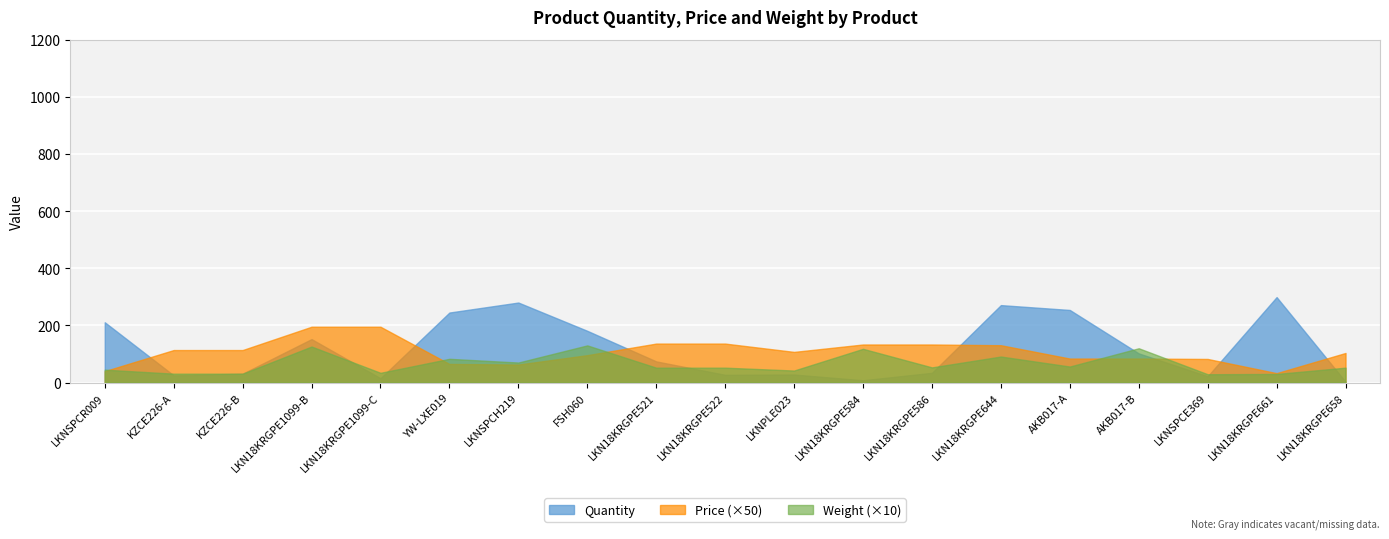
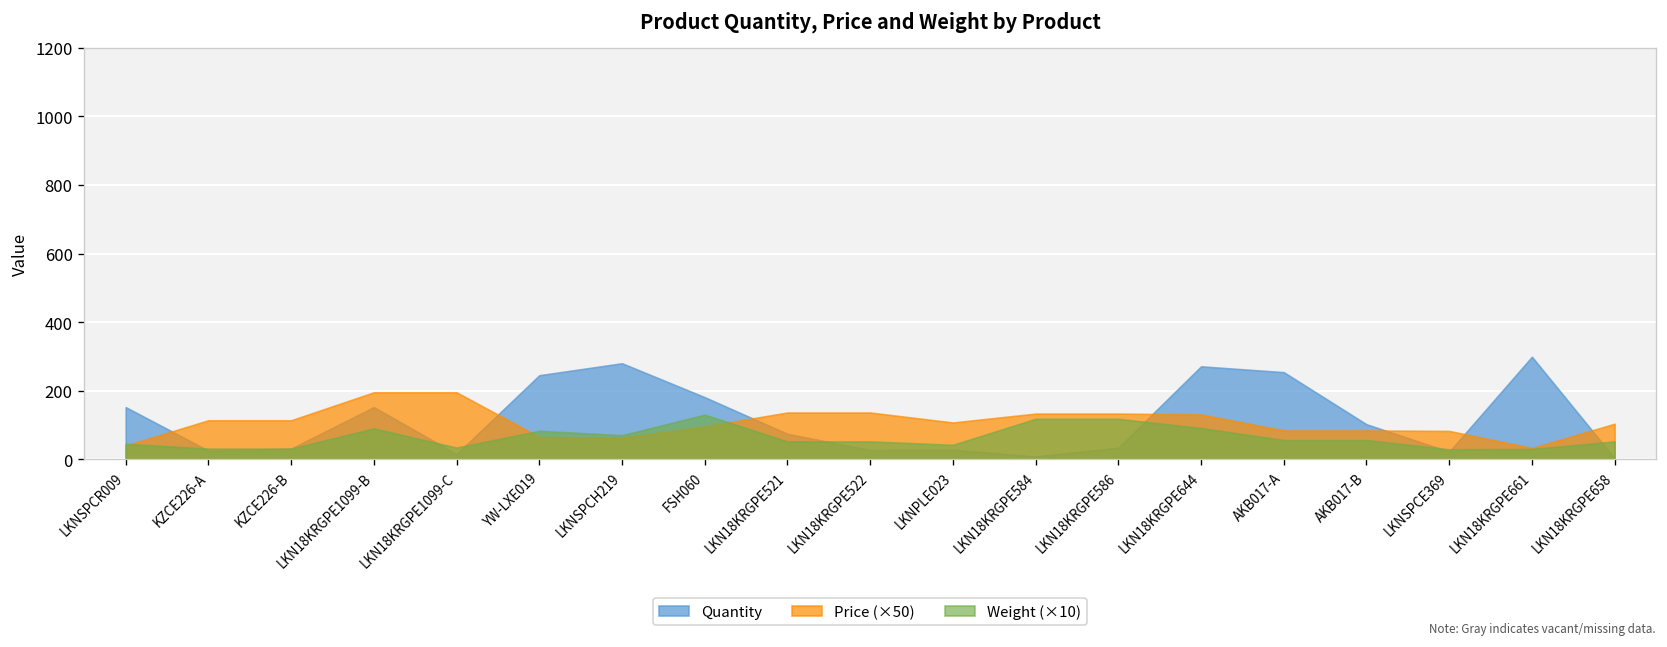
Quantity, LKNSPCR009: 210 -> 150
Weight (×10), LKN18KRGPE1099-B: 130 -> 90
Weight (×10), LKN18KRGPE586: 50 -> 120
Weight (×10), AKB017-B: 120 -> 60
